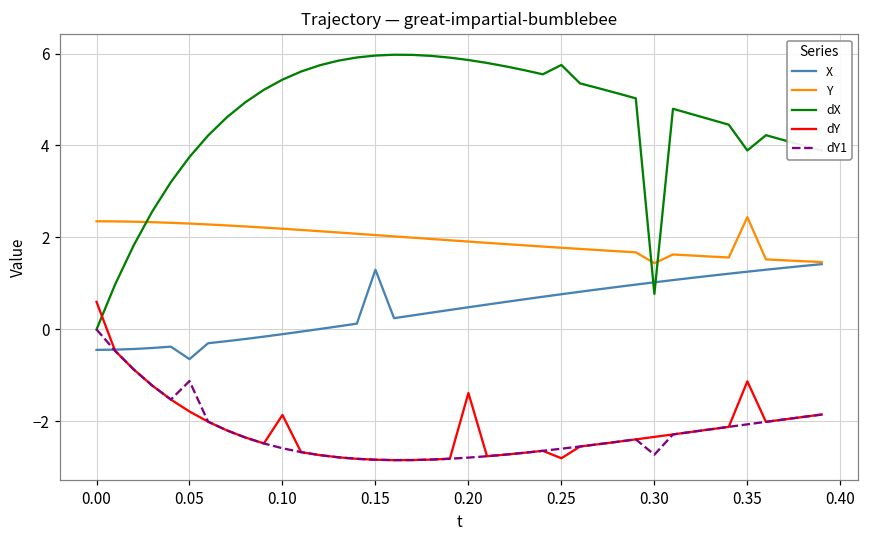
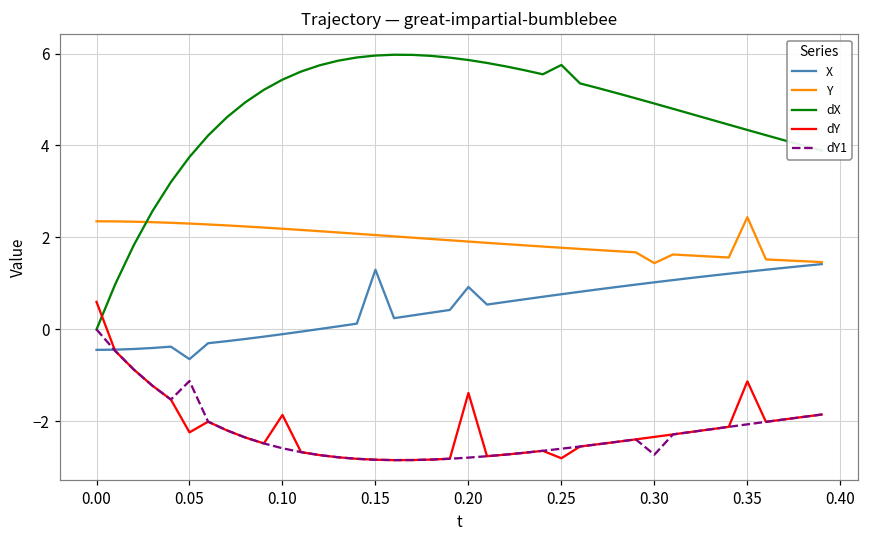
dY, 0.05: -1.8 -> -2.2
X, 0.20: 0.5 -> 0.9
dX, 0.30: 0.8 -> 4.9
dX, 0.35: 3.9 -> 4.3
